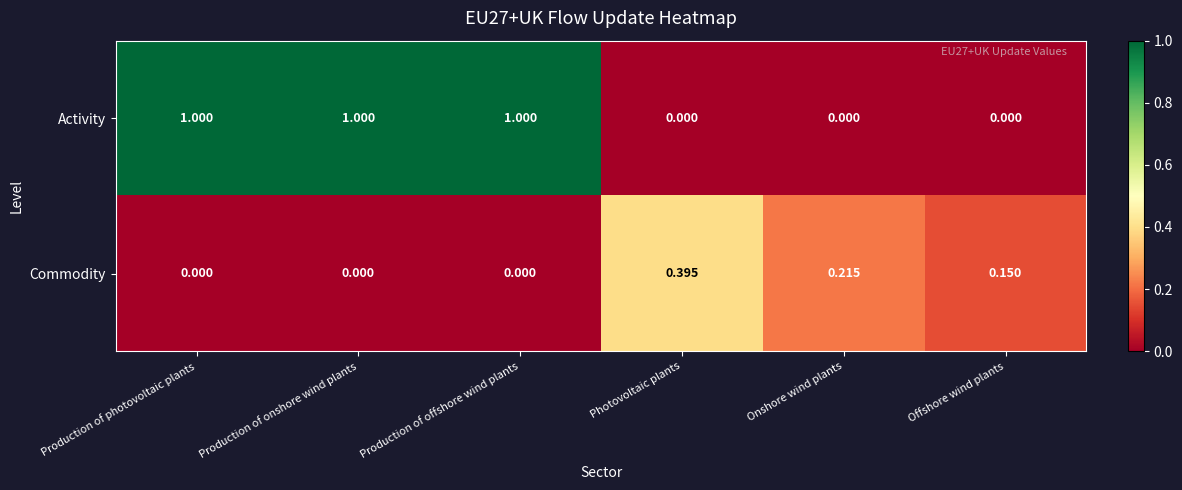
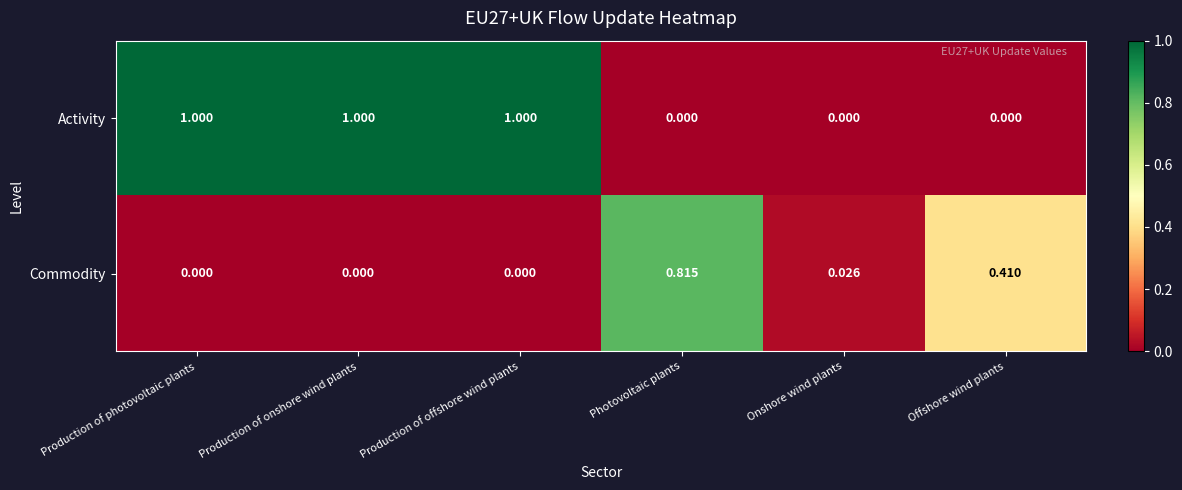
Commodity, Photovoltaic plants: 0.395 -> 0.815
Commodity, Onshore wind plants: 0.215 -> 0.026
Commodity, Offshore wind plants: 0.150 -> 0.410
